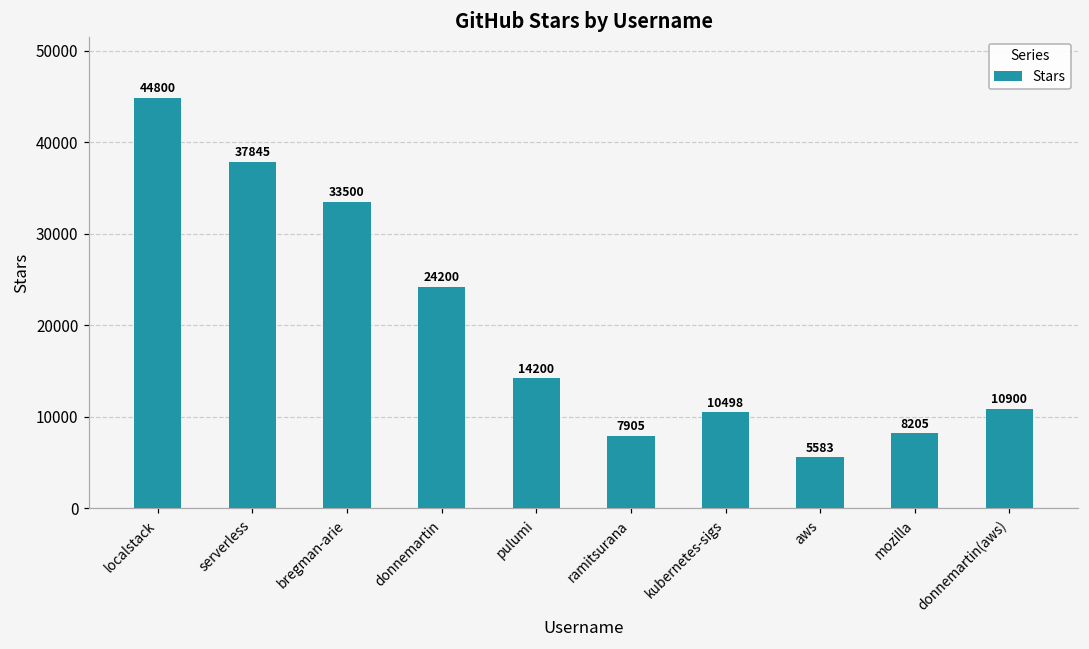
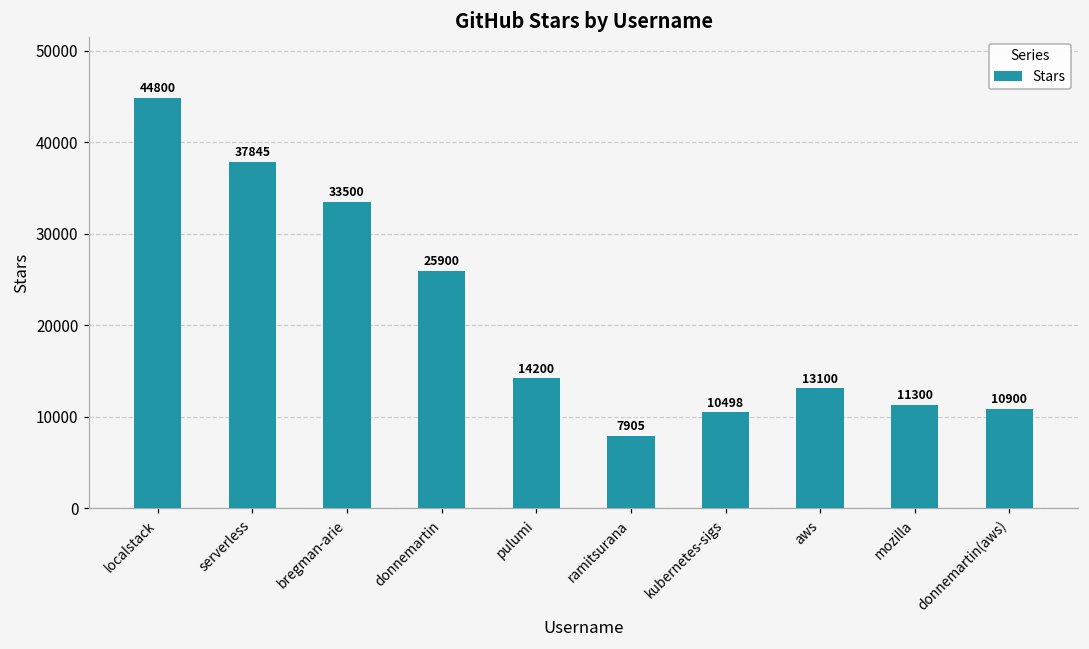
donnemartin: 24200 -> 25900
aws: 5583 -> 13100
mozilla: 8205 -> 11300
